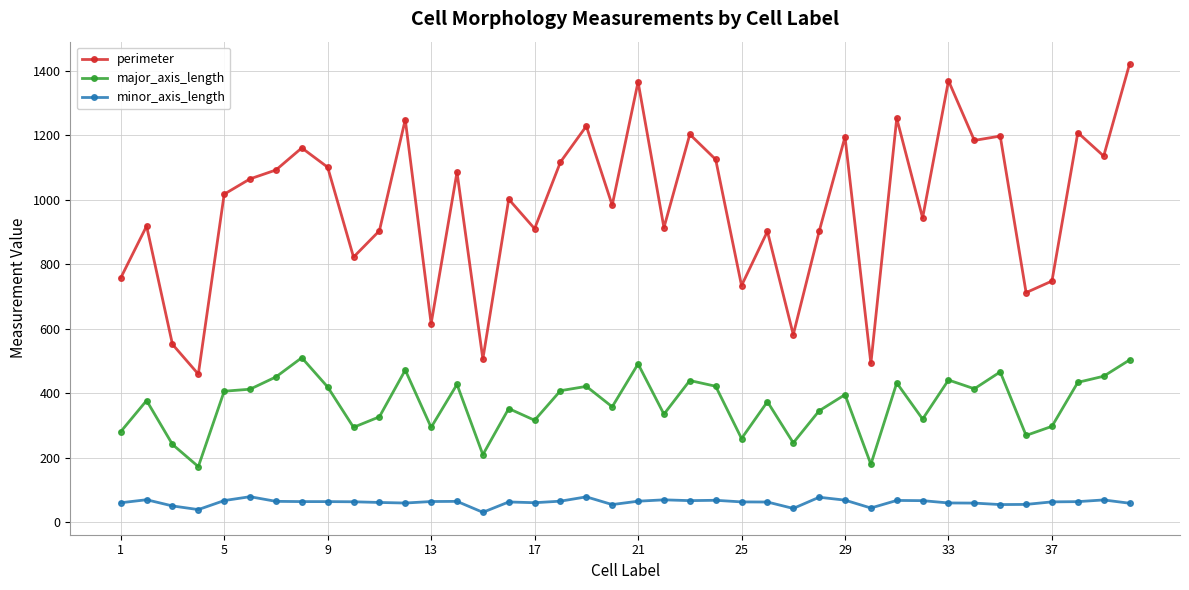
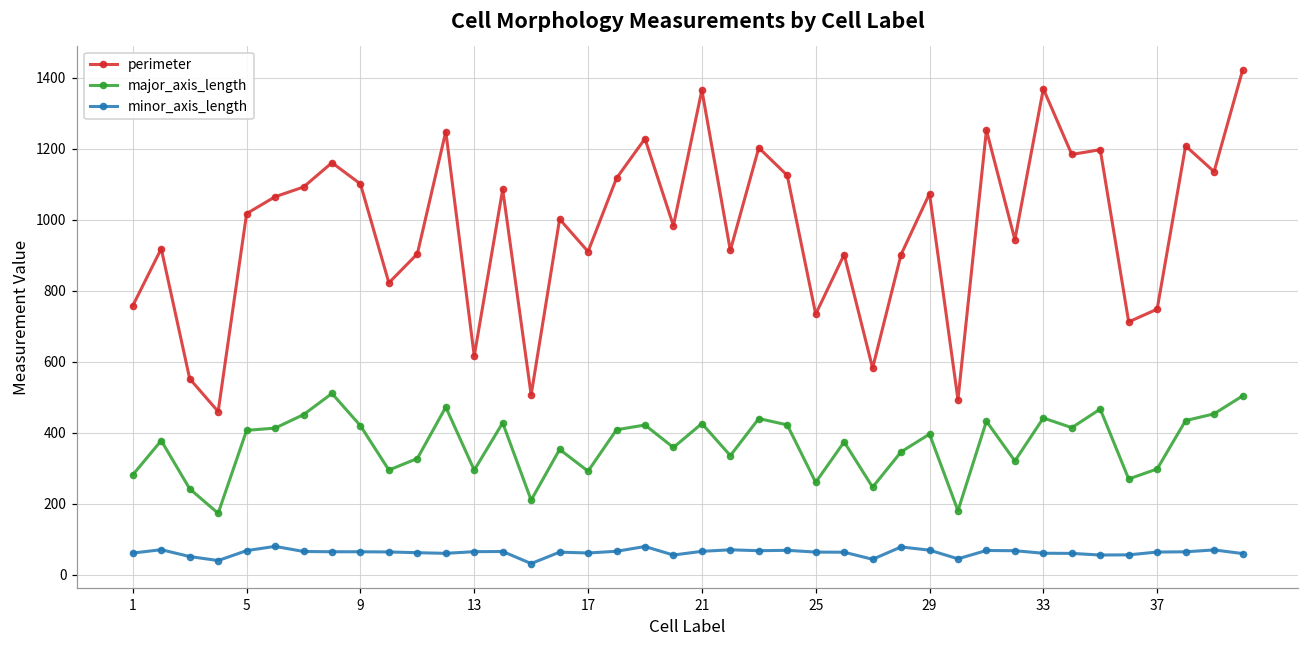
major_axis_length, 17: 320 -> 290
major_axis_length, 21: 490 -> 430
perimeter, 29: 1190 -> 1070
